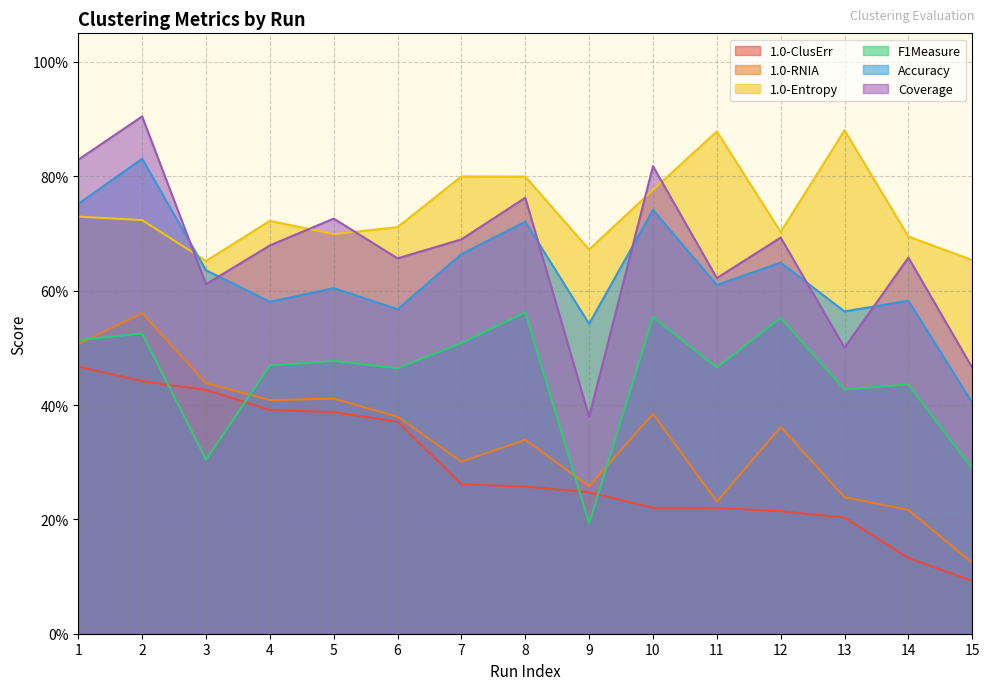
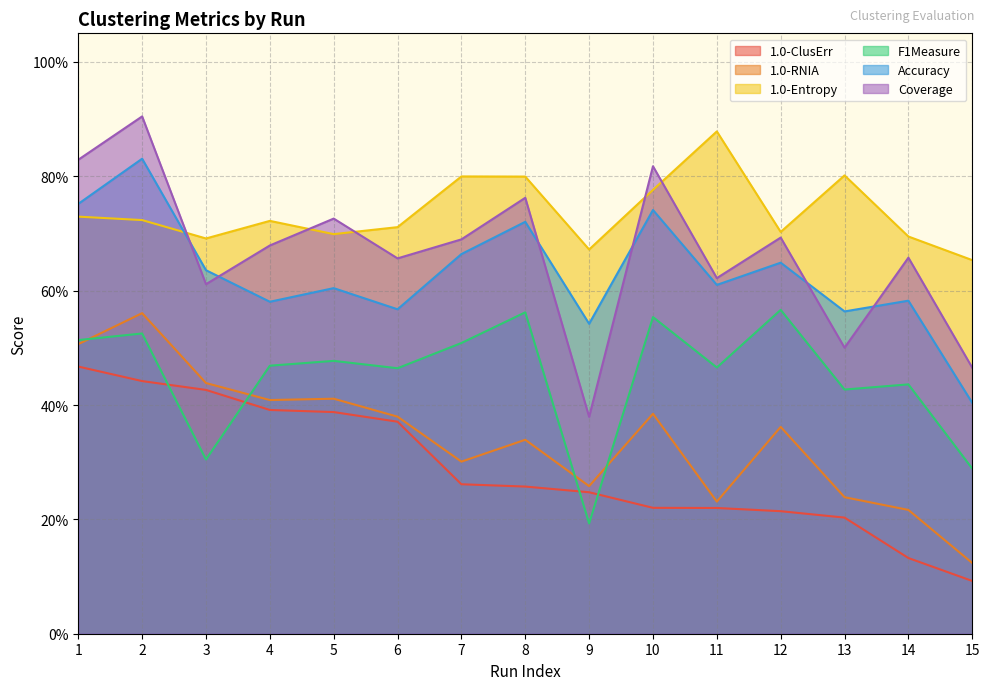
1.0-Entropy, 3: 65% -> 69%
F1Measure, 12: 55% -> 57%
1.0-Entropy, 13: 88% -> 80%
